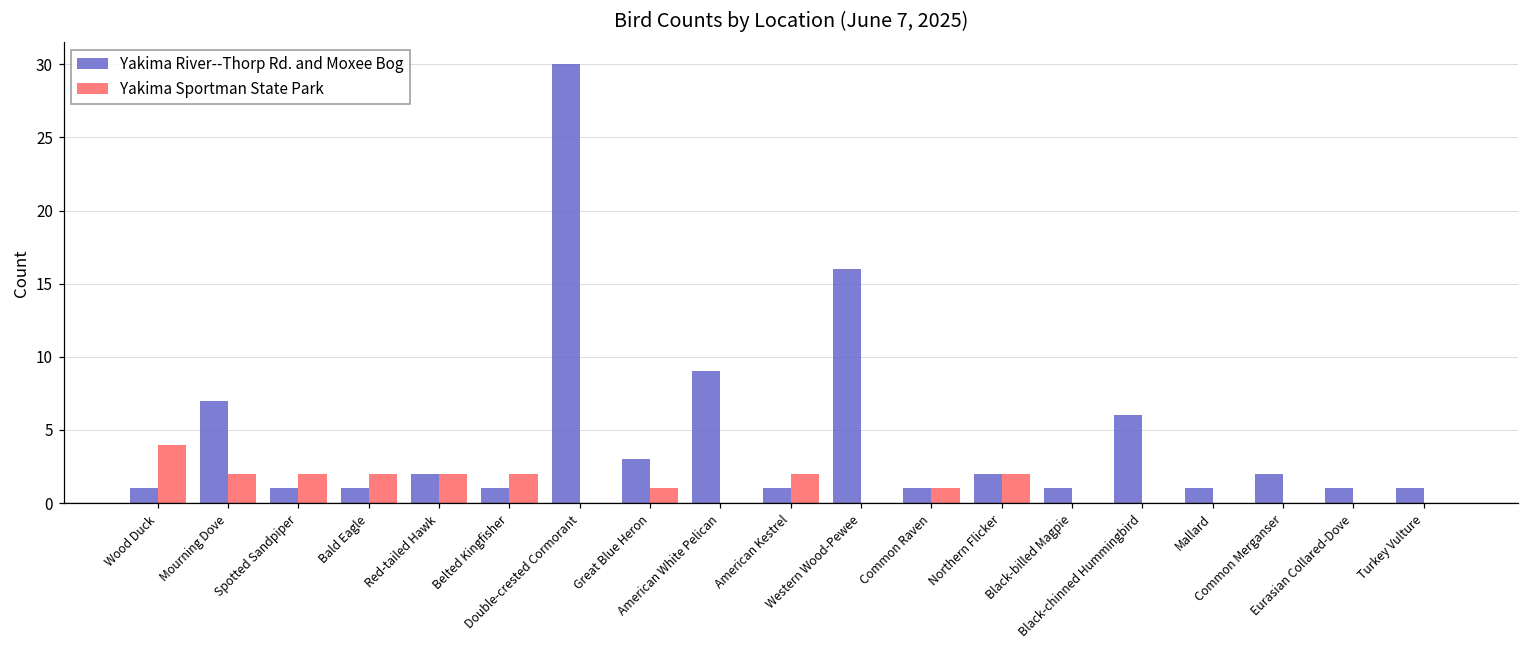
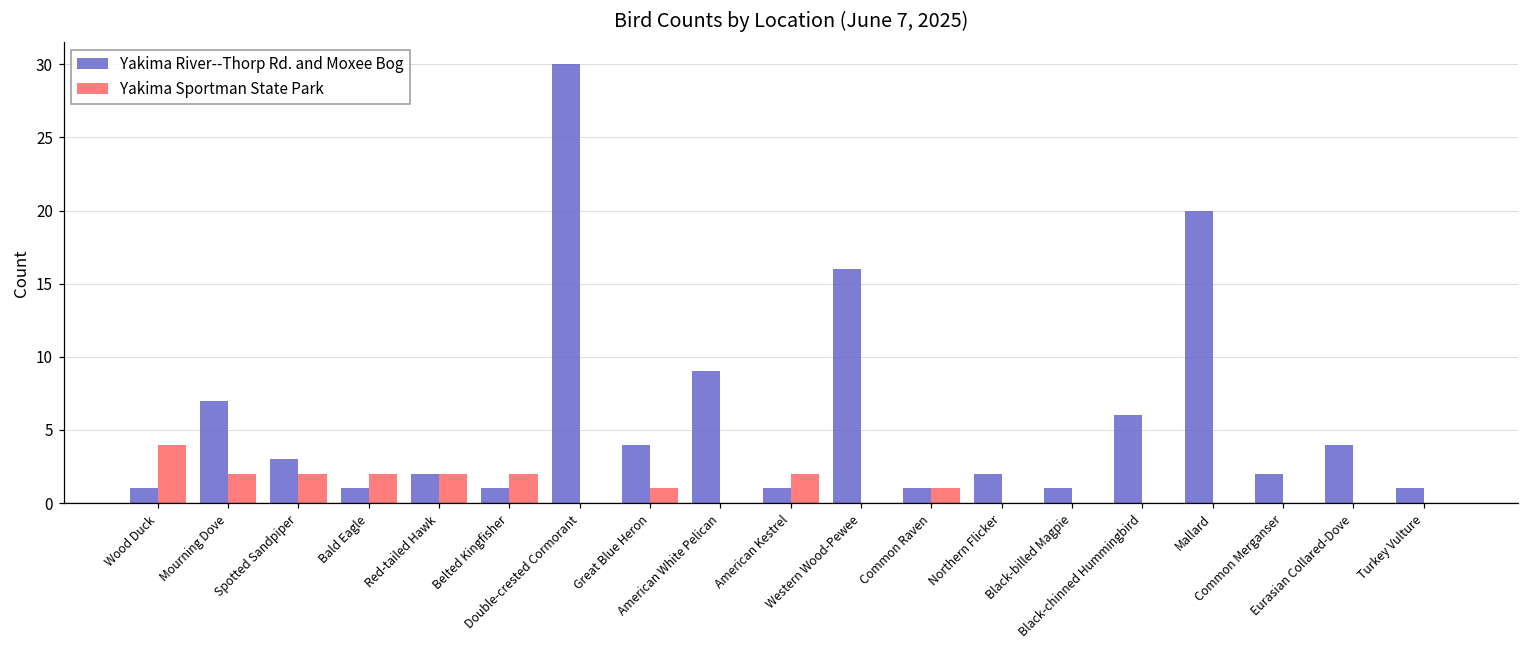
Yakima River--Thorp Rd. and Moxee Bog, Spotted Sandpiper: 1 -> 3
Yakima River--Thorp Rd. and Moxee Bog, Great Blue Heron: 3 -> 4
Yakima Sportman State Park, Northern Flicker: 2 -> 0
Yakima River--Thorp Rd. and Moxee Bog, Mallard: 1 -> 20
Yakima River--Thorp Rd. and Moxee Bog, Eurasian Collared-Dove: 1 -> 4
